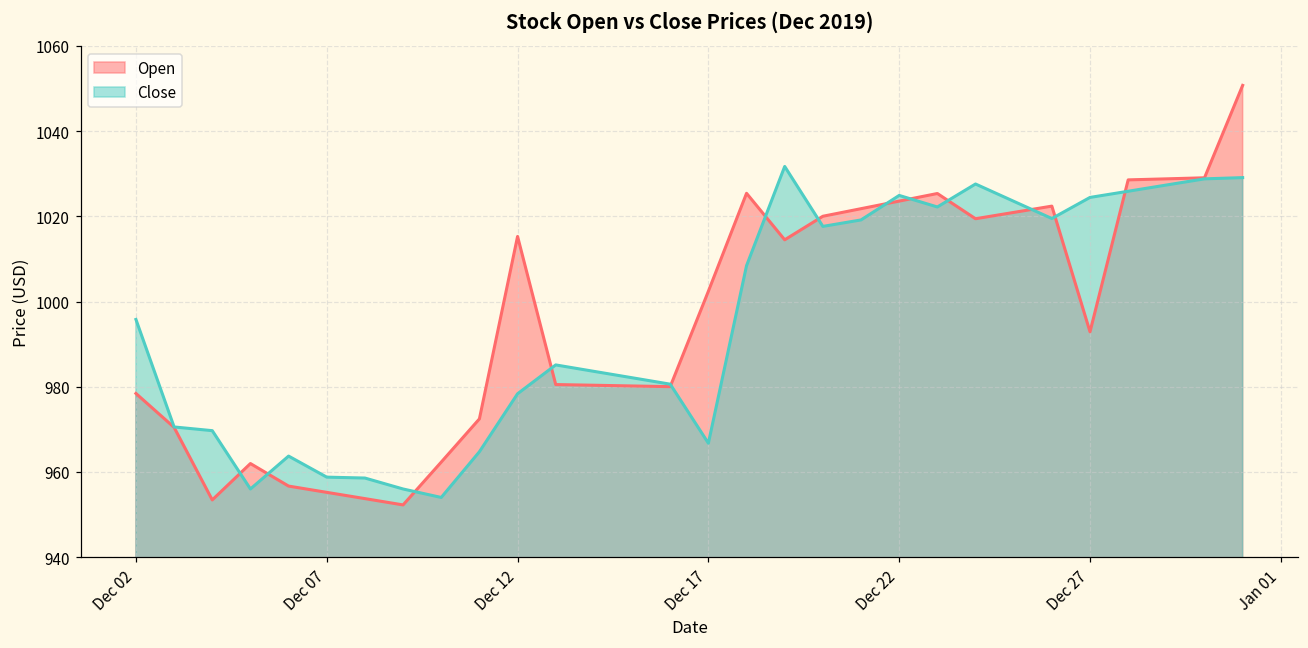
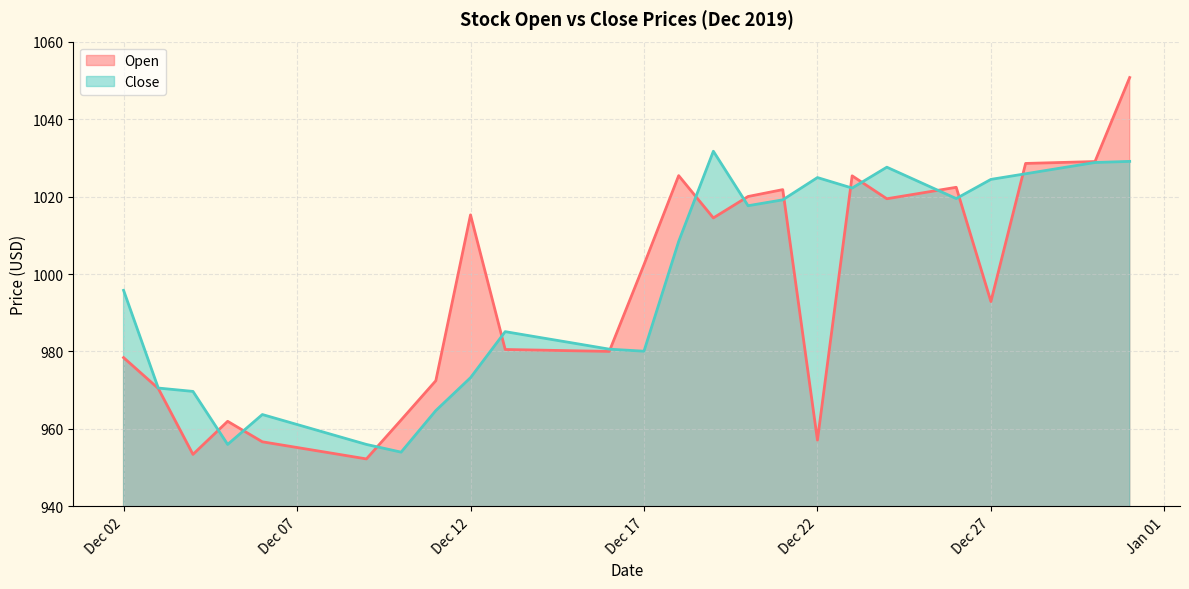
Close, Dec 07: 959 -> 961
Close, Dec 12: 978 -> 973
Close, Dec 17: 967 -> 980
Open, Dec 22: 1024 -> 957
